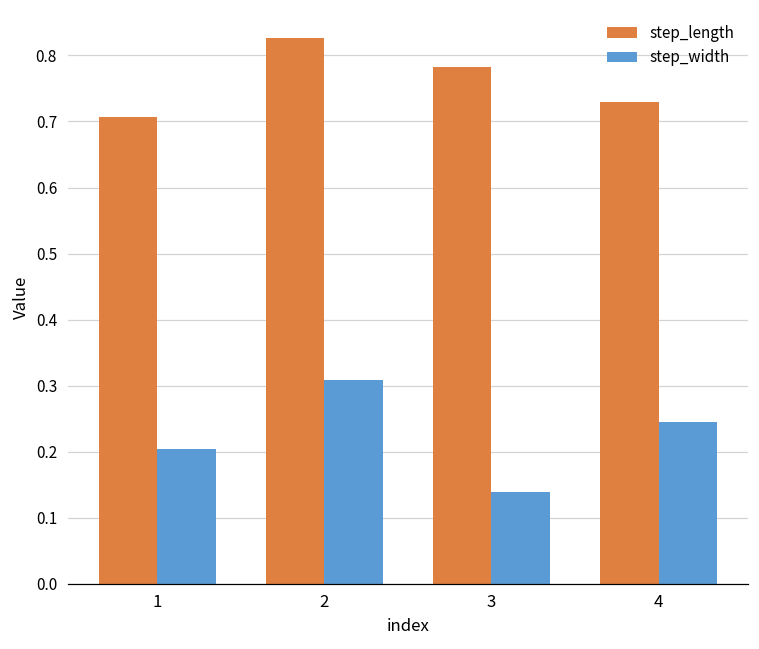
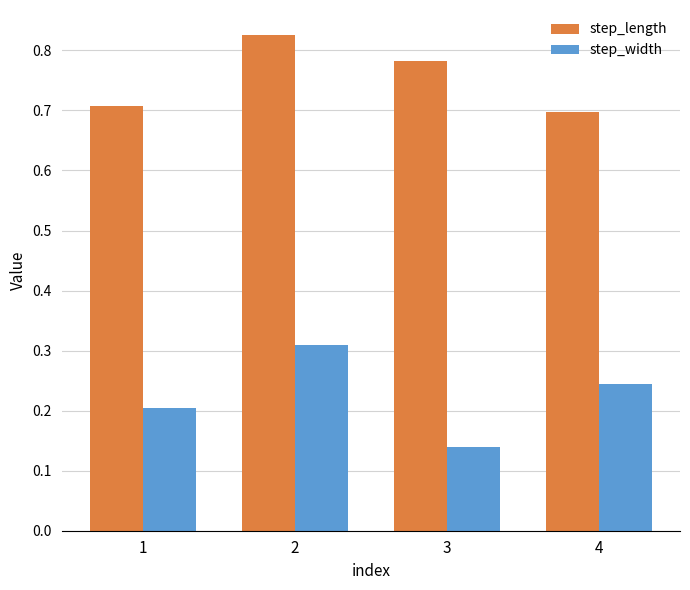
step_length, 4: 0.73 -> 0.70
